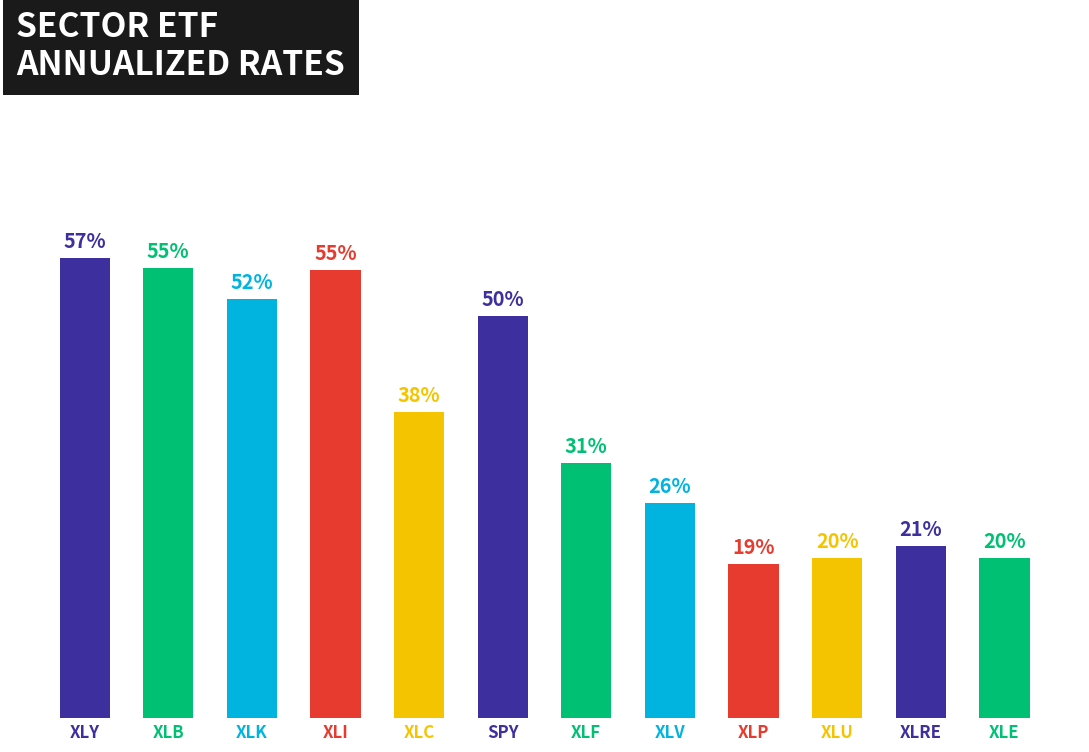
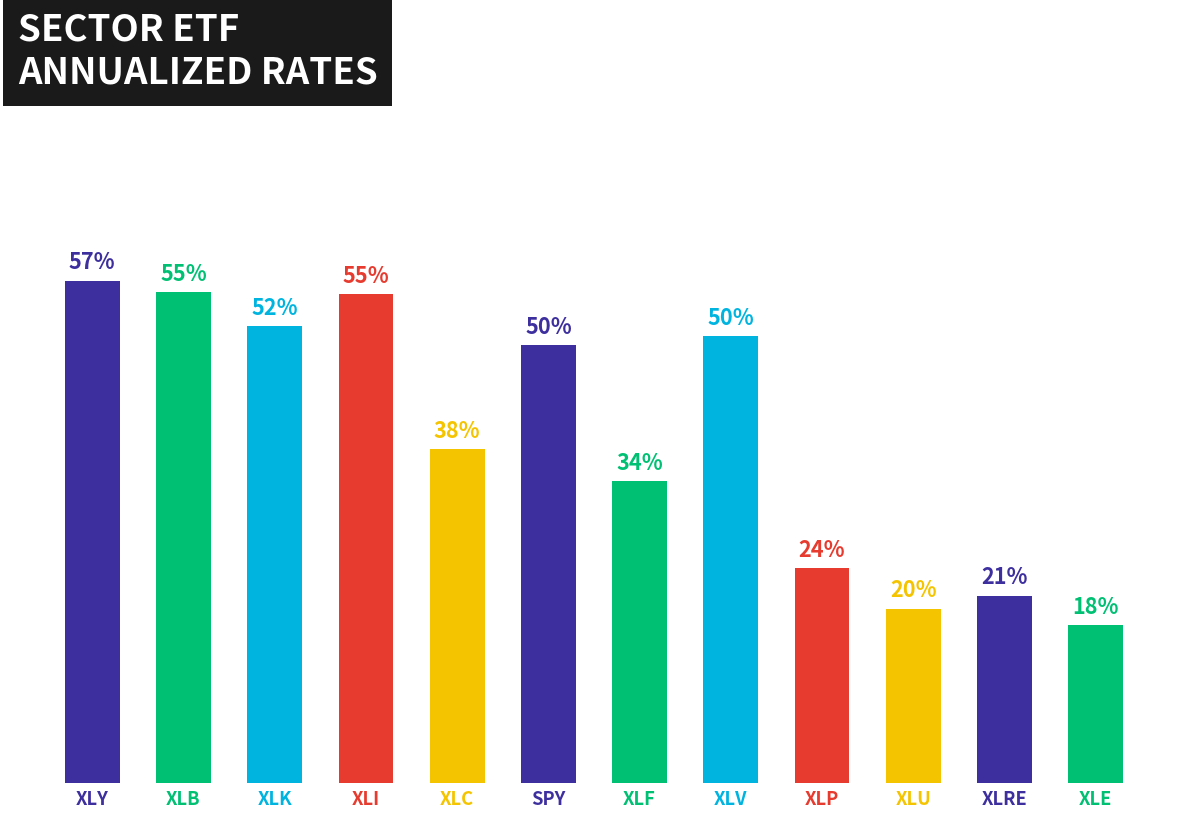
XLF: 31% -> 34%
XLV: 26% -> 50%
XLP: 19% -> 24%
XLE: 20% -> 18%
